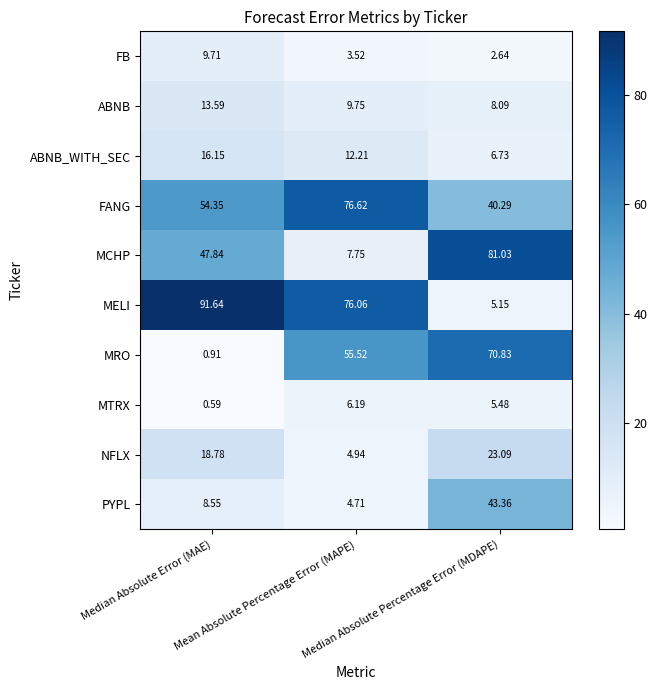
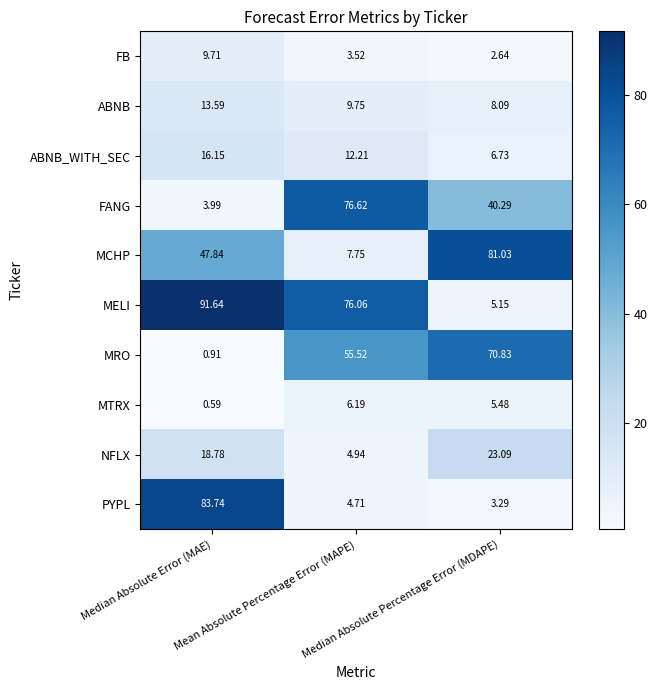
FANG, Median Absolute Error (MAE): 54.35 -> 3.99
PYPL, Median Absolute Error (MAE): 8.55 -> 83.74
PYPL, Median Absolute Percentage Error (MDAPE): 43.36 -> 3.29
